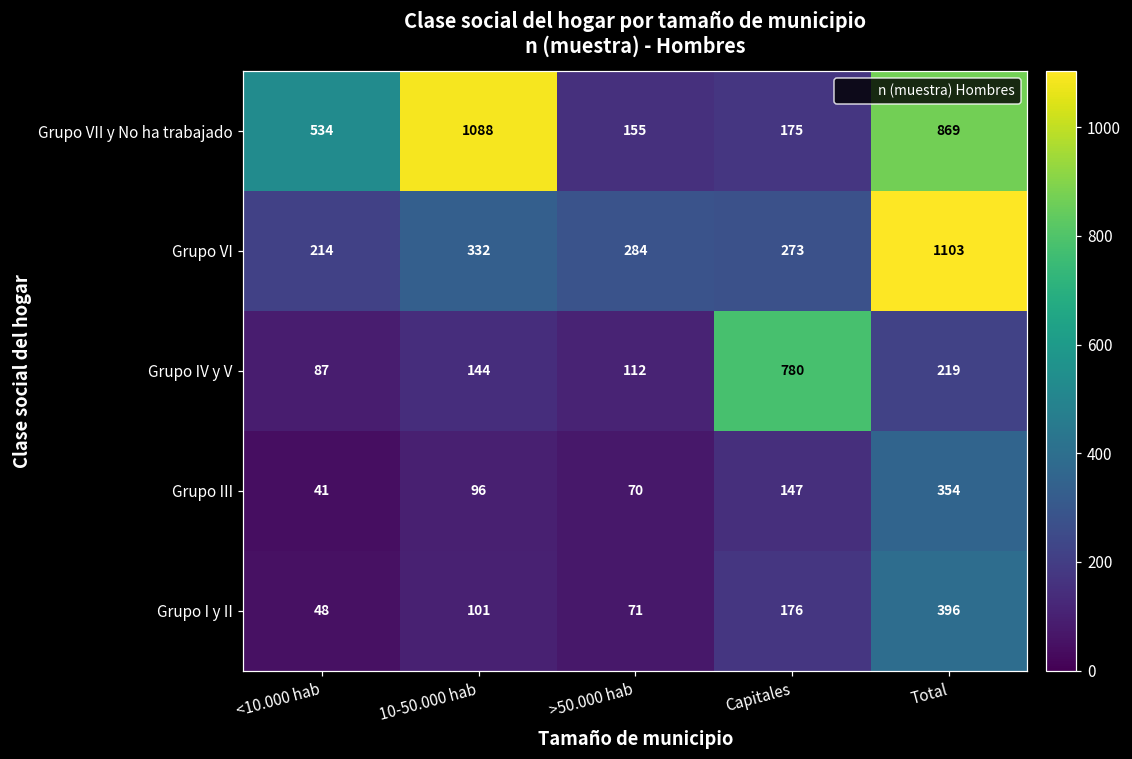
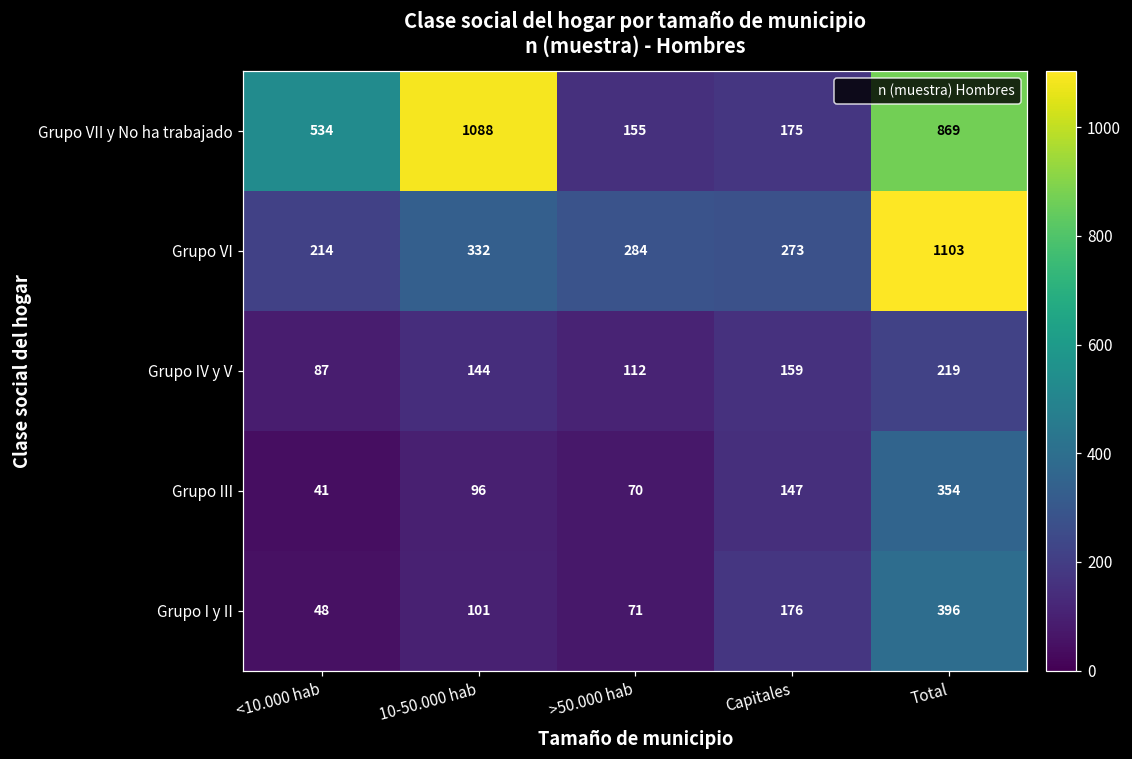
Grupo IV y V, Capitales: 780 -> 159
